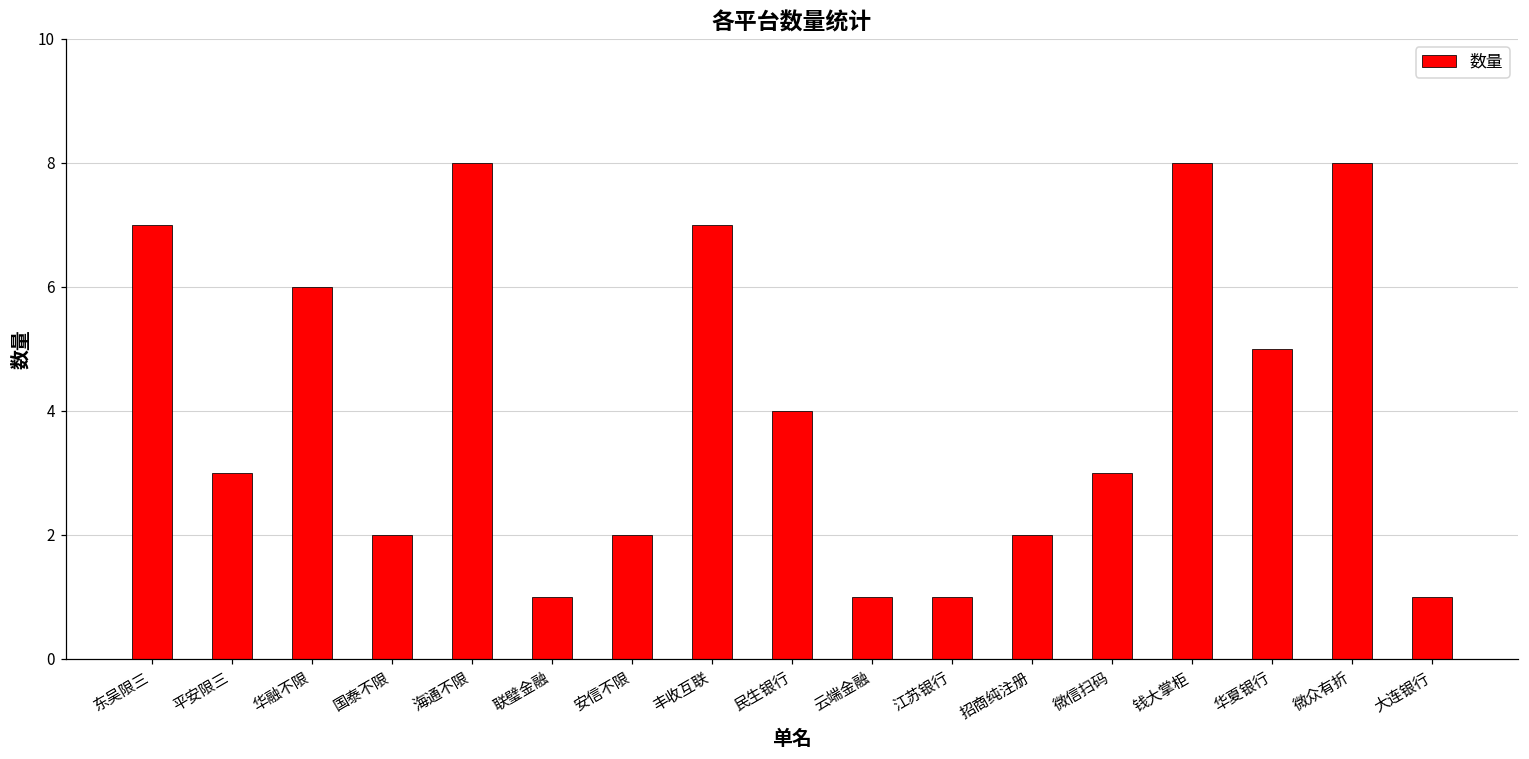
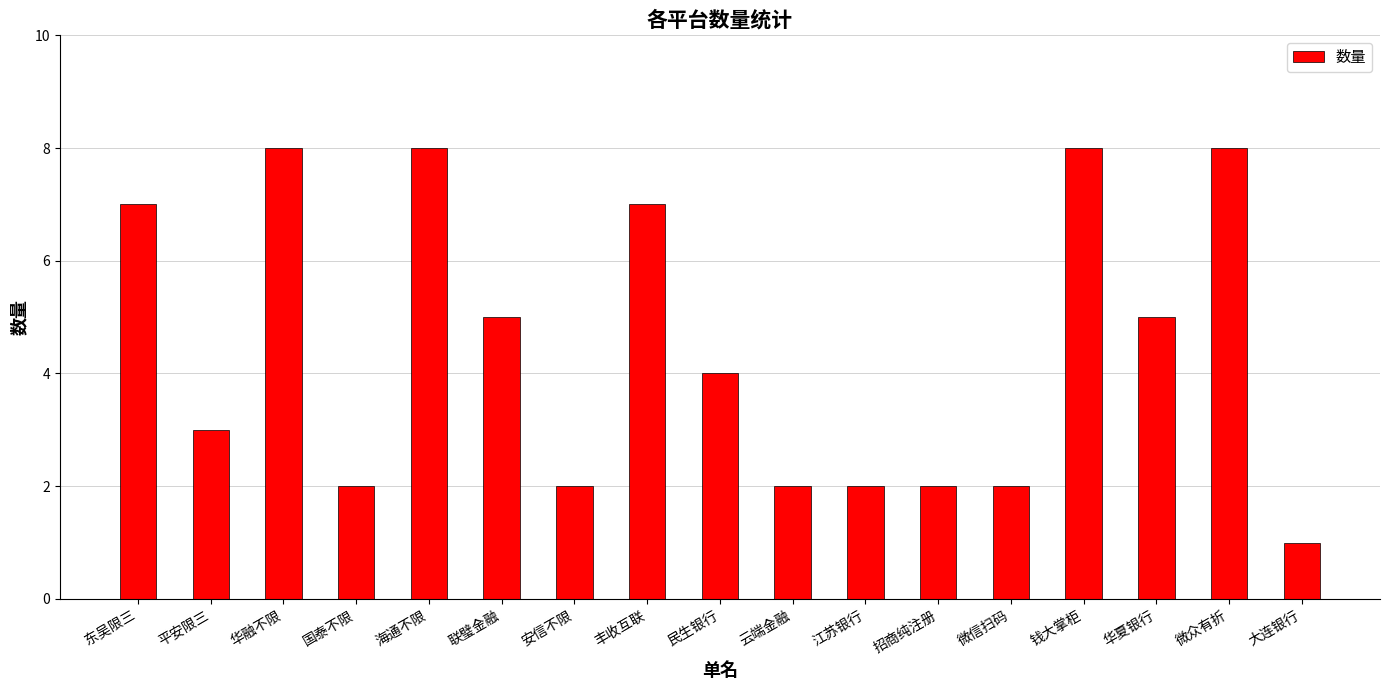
华融不限: 6 -> 8
联璧金融: 1 -> 5
云端金融: 1 -> 2
江苏银行: 1 -> 2
微信扫码: 3 -> 2
